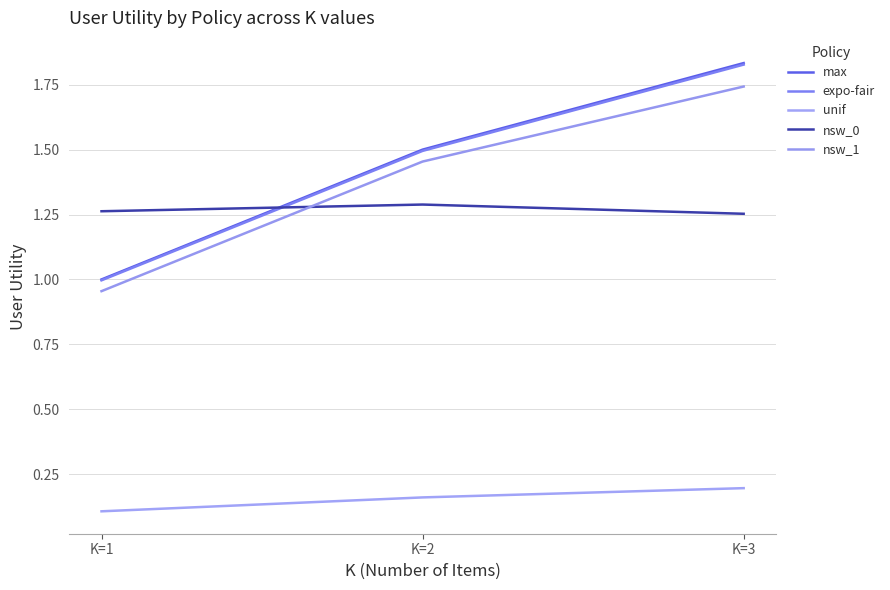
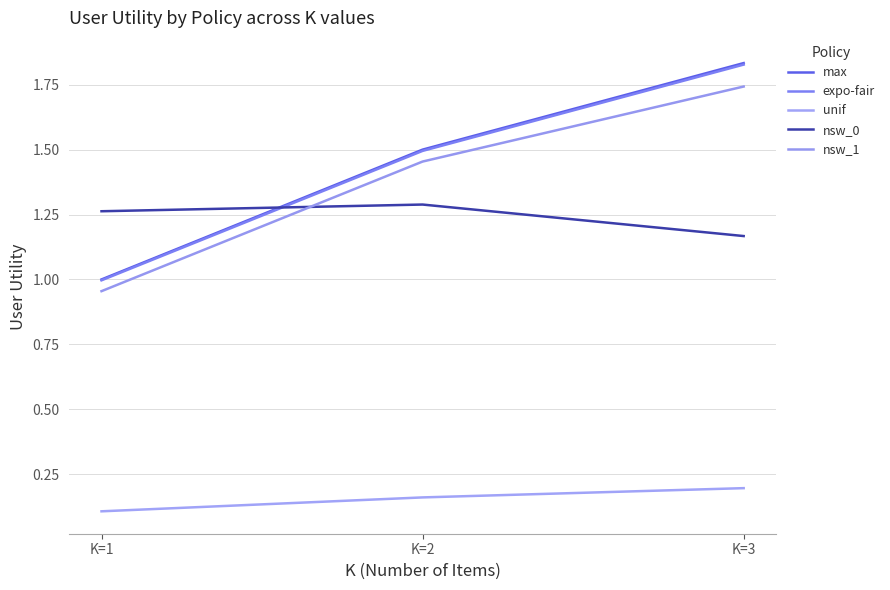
nsw_0, K=3: 1.25 -> 1.17
